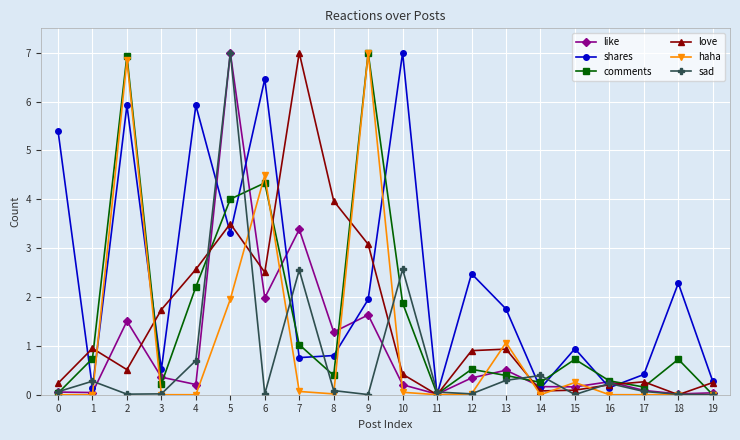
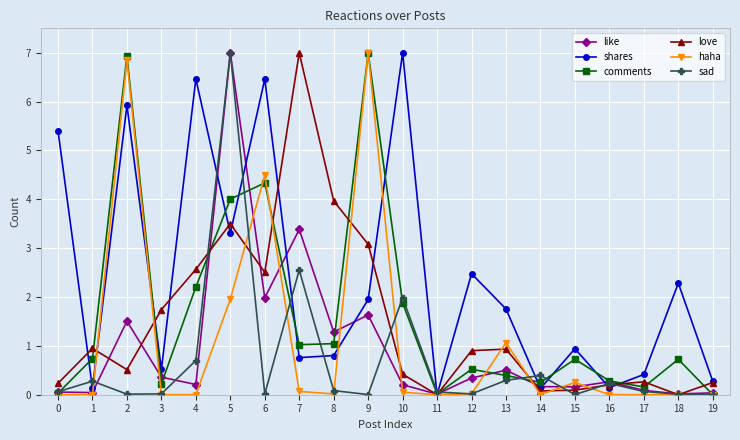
shares, 4: 5.9 -> 6.5
comments, 8: 0.4 -> 1.0
sad, 10: 2.6 -> 2.0
